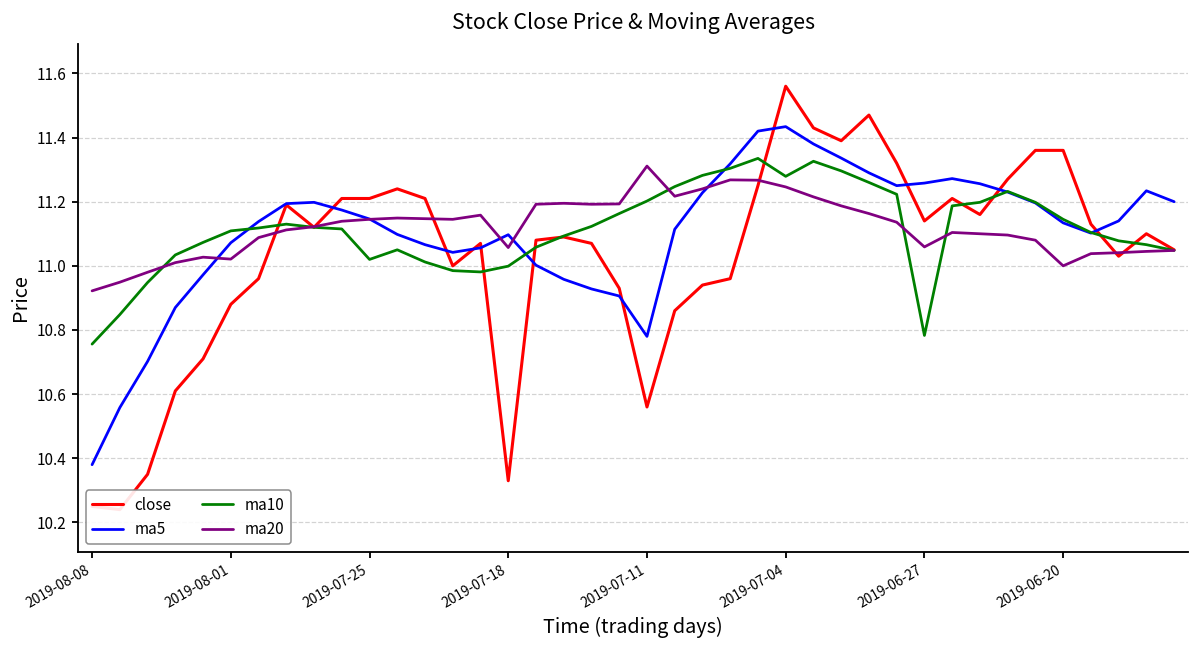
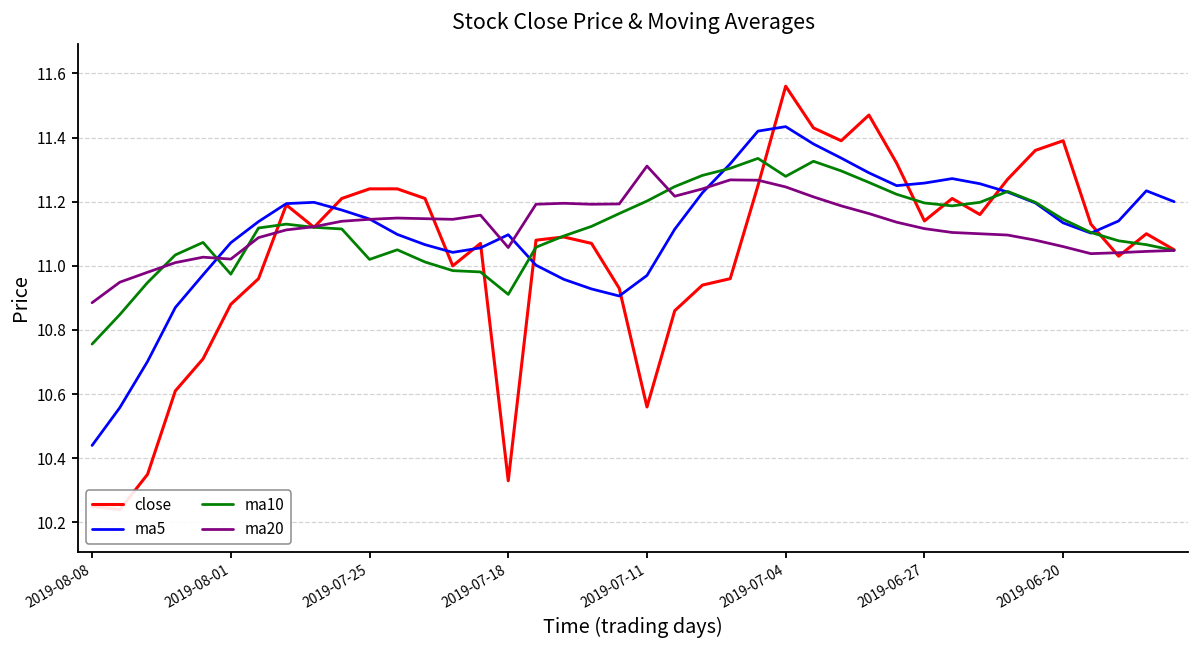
ma5, 2019-08-08: 10.38 -> 10.44
ma20, 2019-08-08: 10.92 -> 10.89
ma10, 2019-08-01: 11.11 -> 10.97
close, 2019-07-25: 11.21 -> 11.24
ma10, 2019-07-18: 11.00 -> 10.91
ma5, 2019-07-11: 10.78 -> 10.97
ma10, 2019-06-27: 10.78 -> 11.20
ma20, 2019-06-27: 11.06 -> 11.12
close, 2019-06-20: 11.36 -> 11.39
ma20, 2019-06-20: 11.00 -> 11.06
